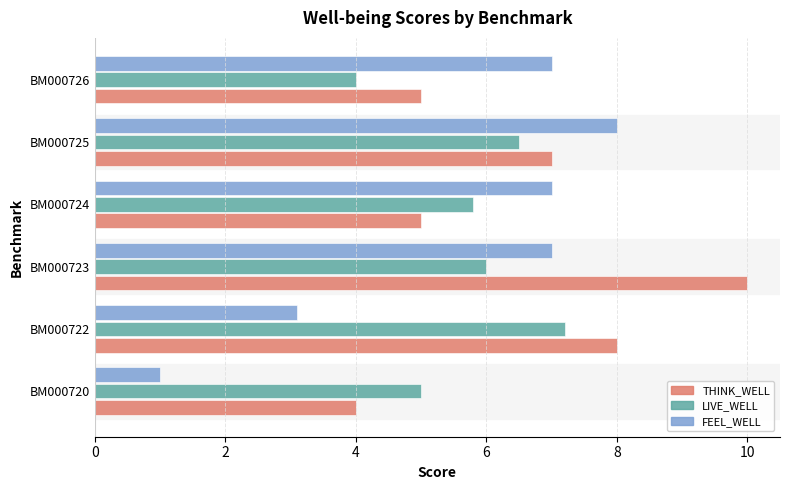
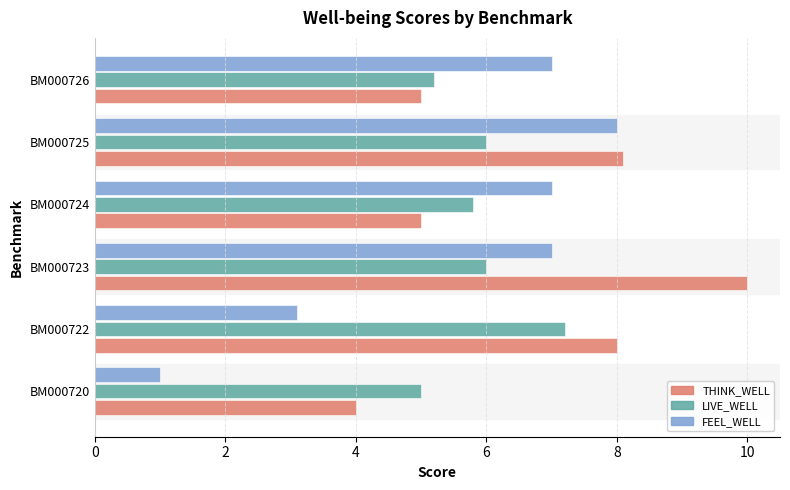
LIVE_WELL, BM000726: 4.0 -> 5.2
LIVE_WELL, BM000725: 6.5 -> 6.0
THINK_WELL, BM000725: 7.0 -> 8.1
